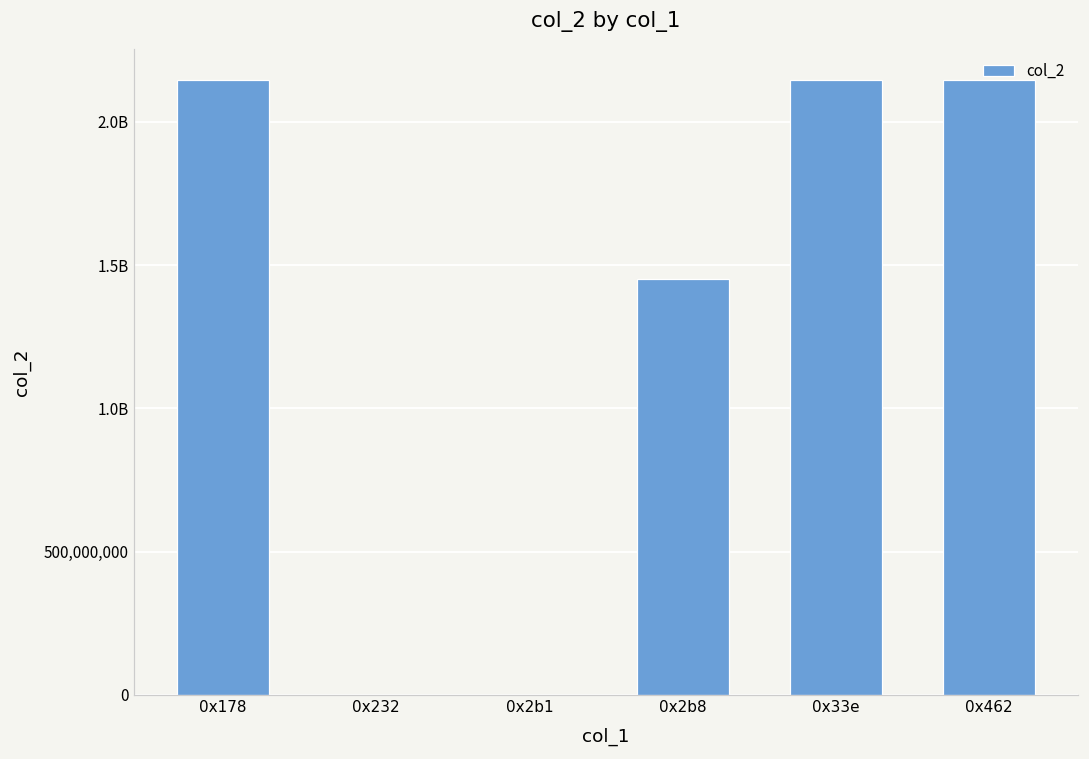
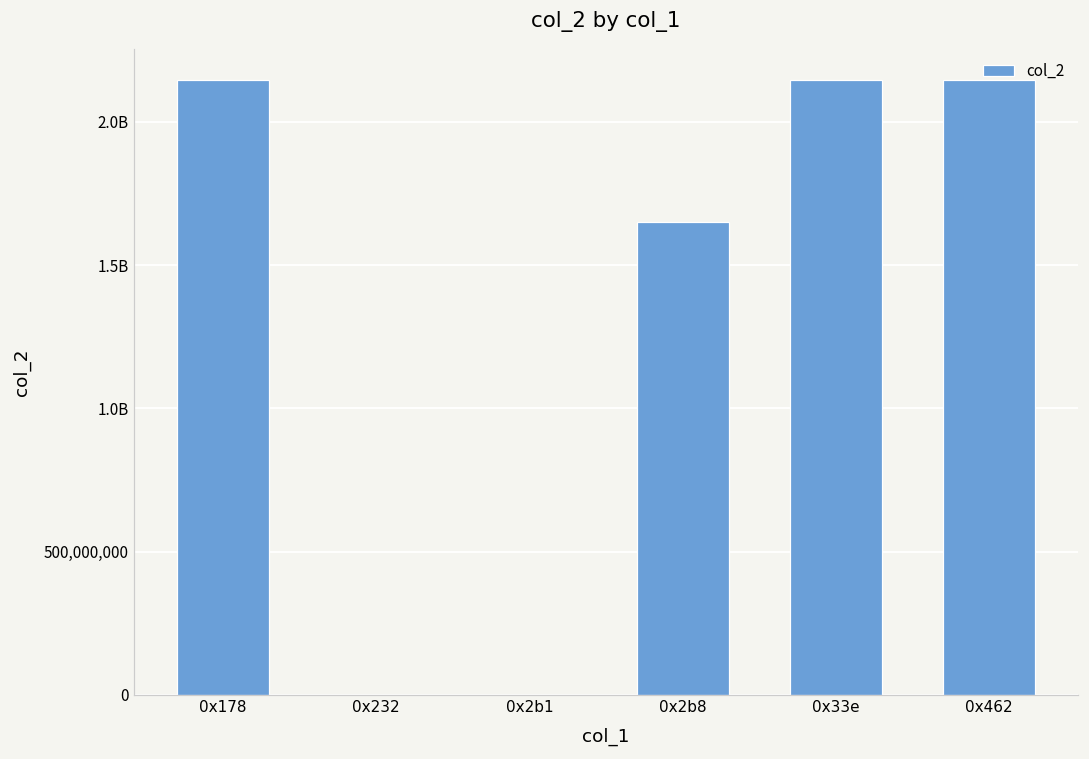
0x2b8: 1,450,000,000 -> 1,650,000,000
